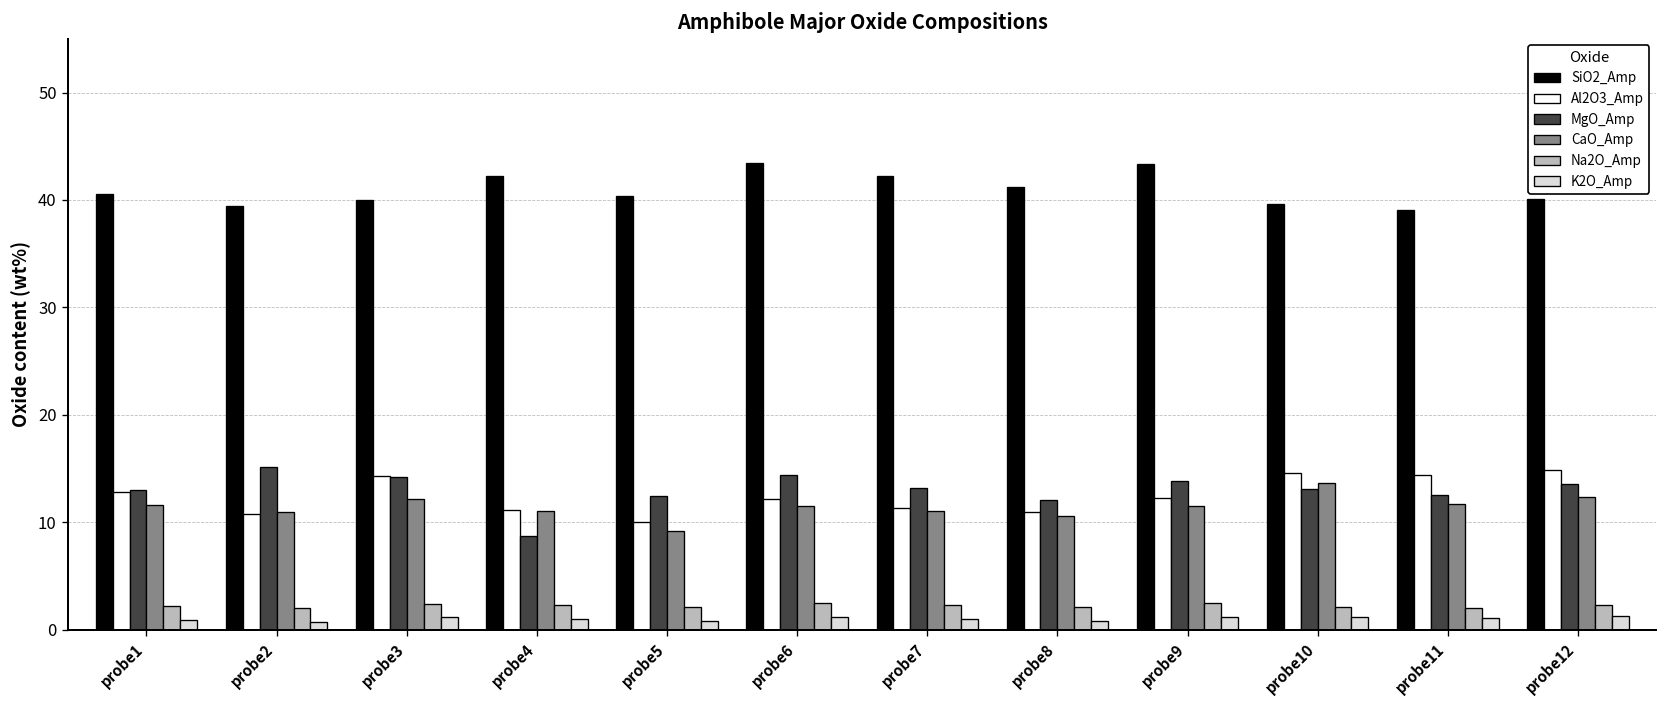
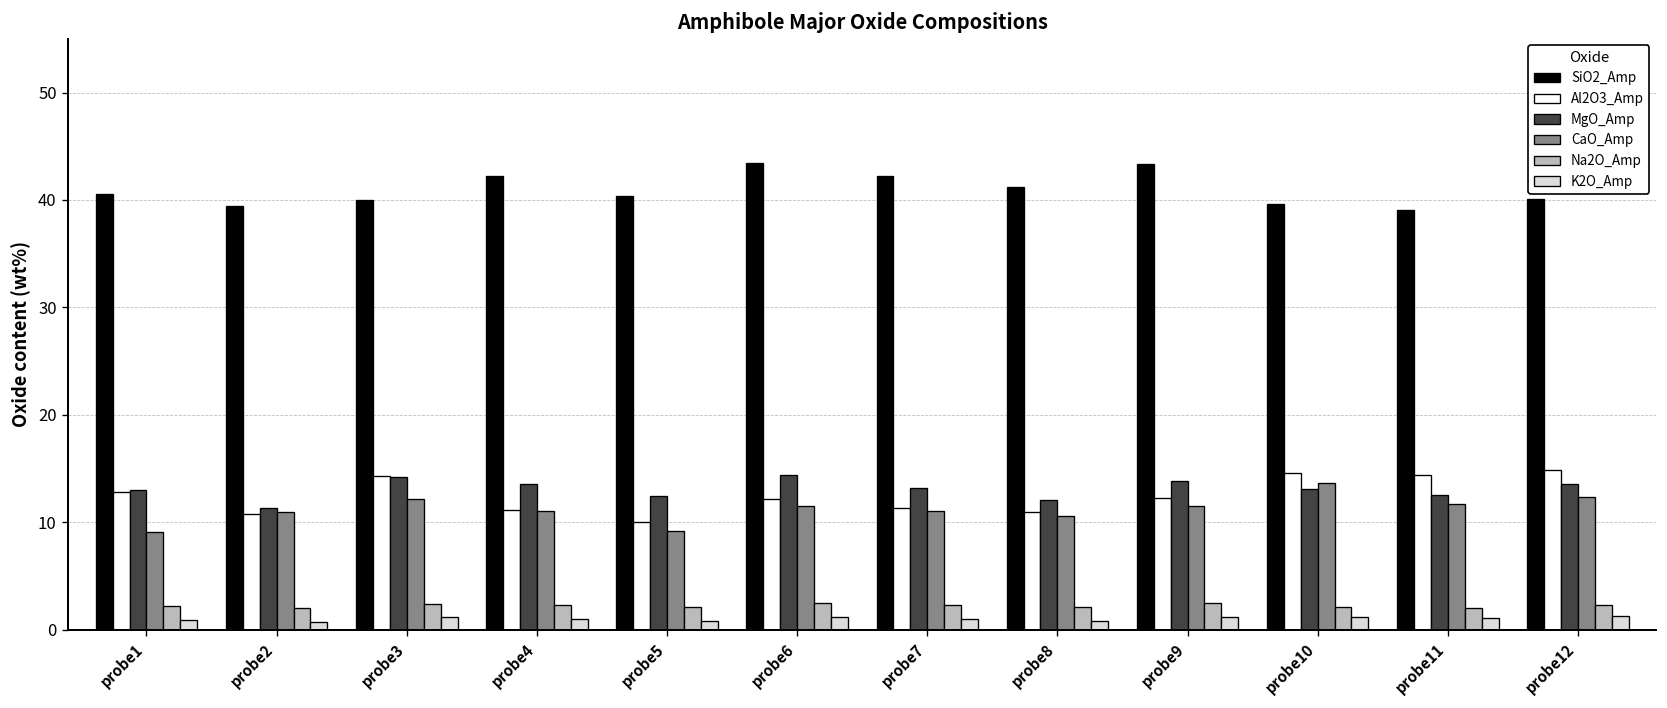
CaO_Amp, probe1: 12 -> 9
MgO_Amp, probe2: 15 -> 11
MgO_Amp, probe4: 9 -> 14
